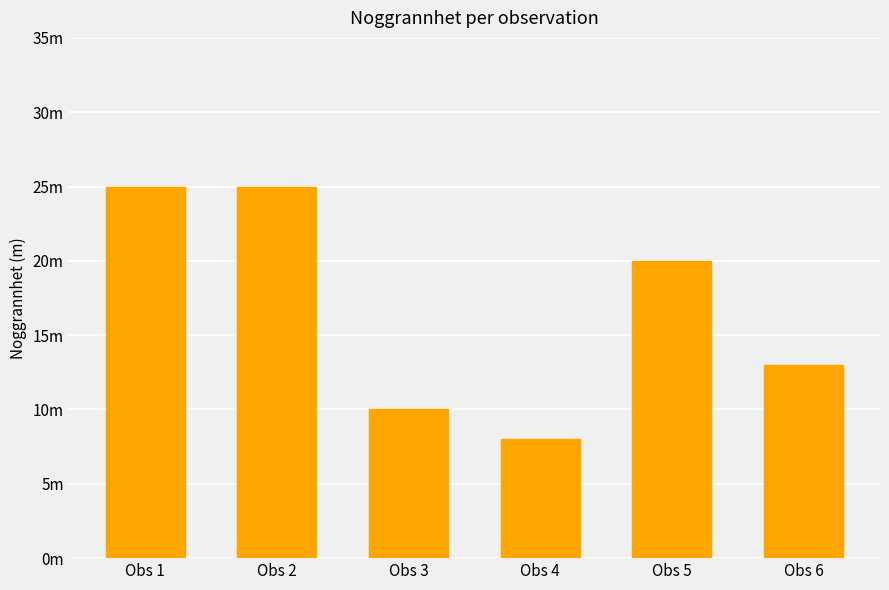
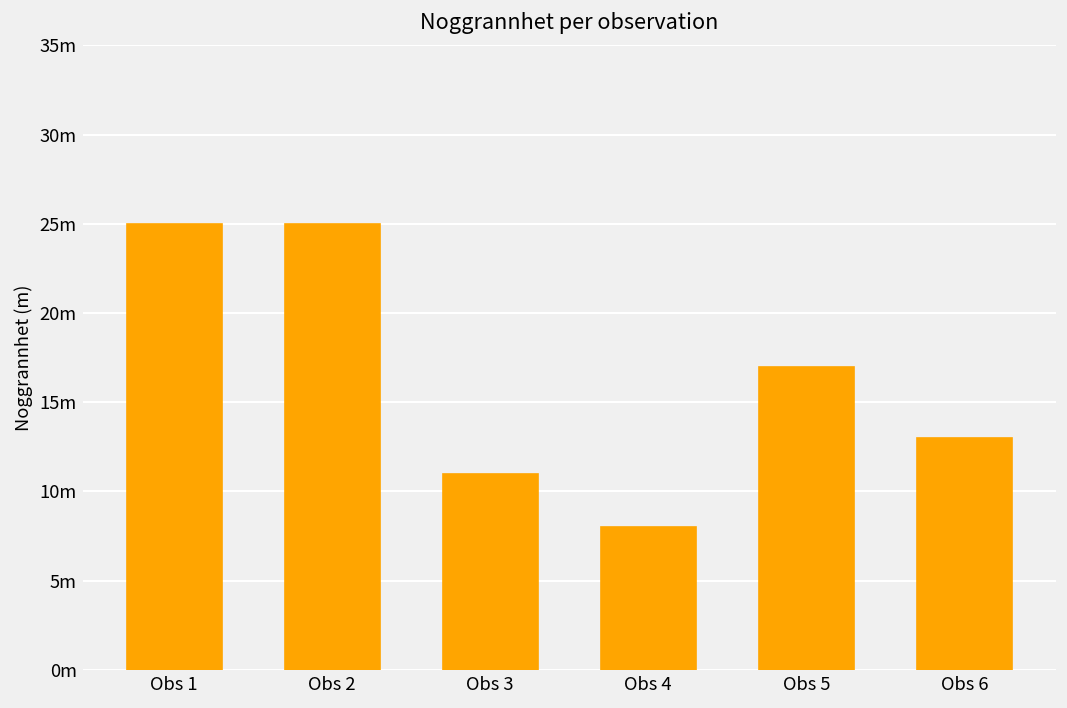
Obs 3: 10m -> 11m
Obs 5: 20m -> 17m
